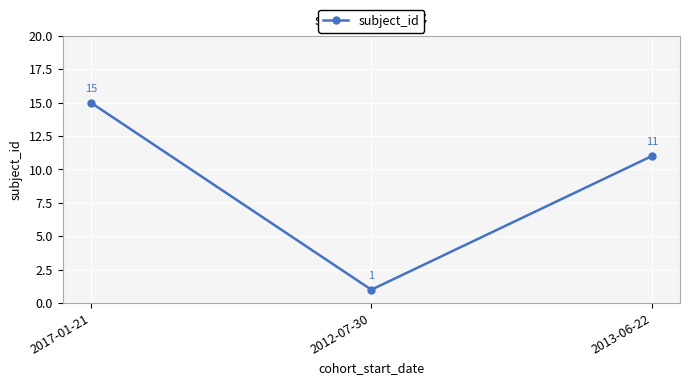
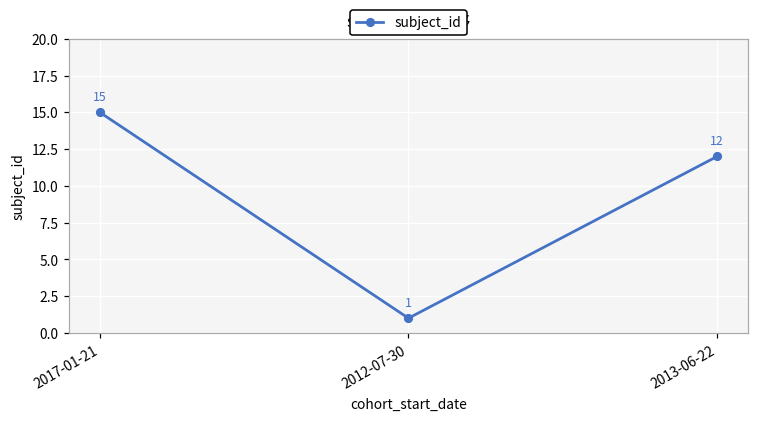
2013-06-22: 11 -> 12
